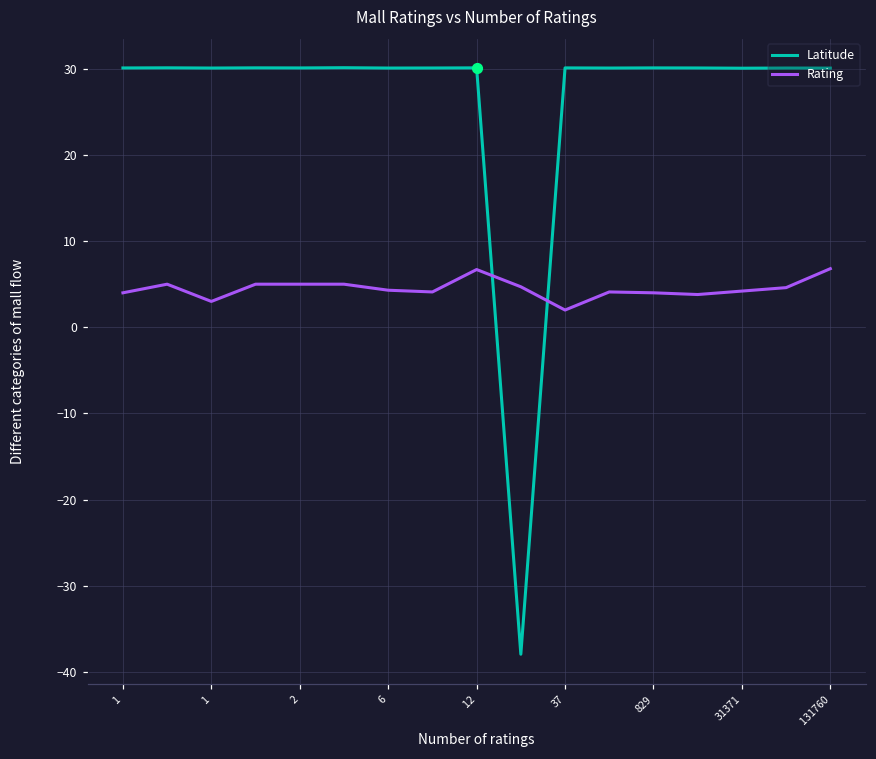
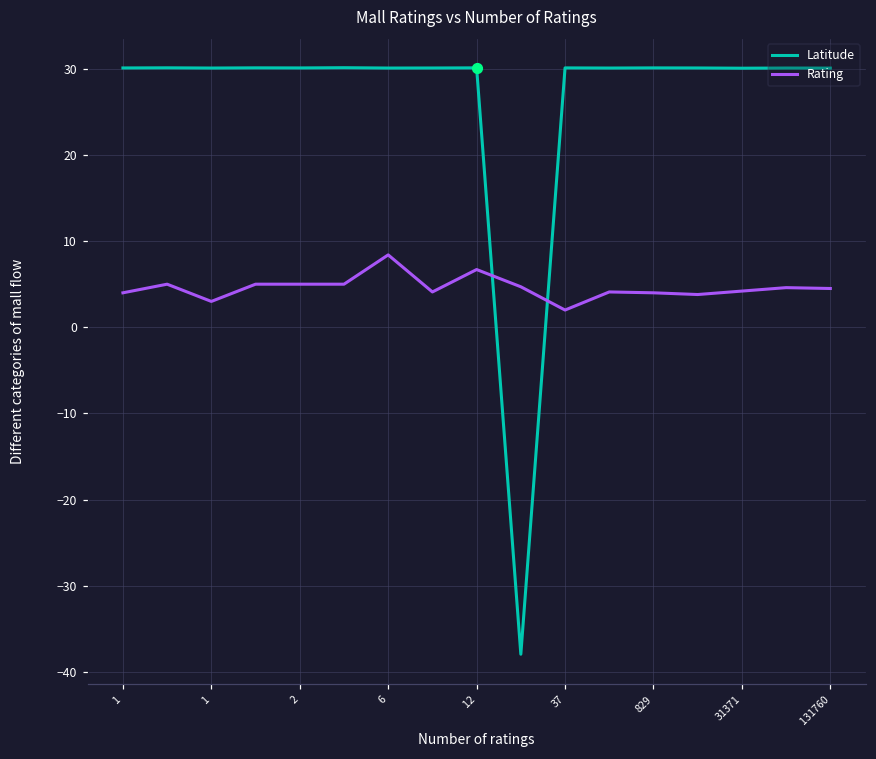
Rating, 6: 4 -> 8
Rating, 131760: 7 -> 5
